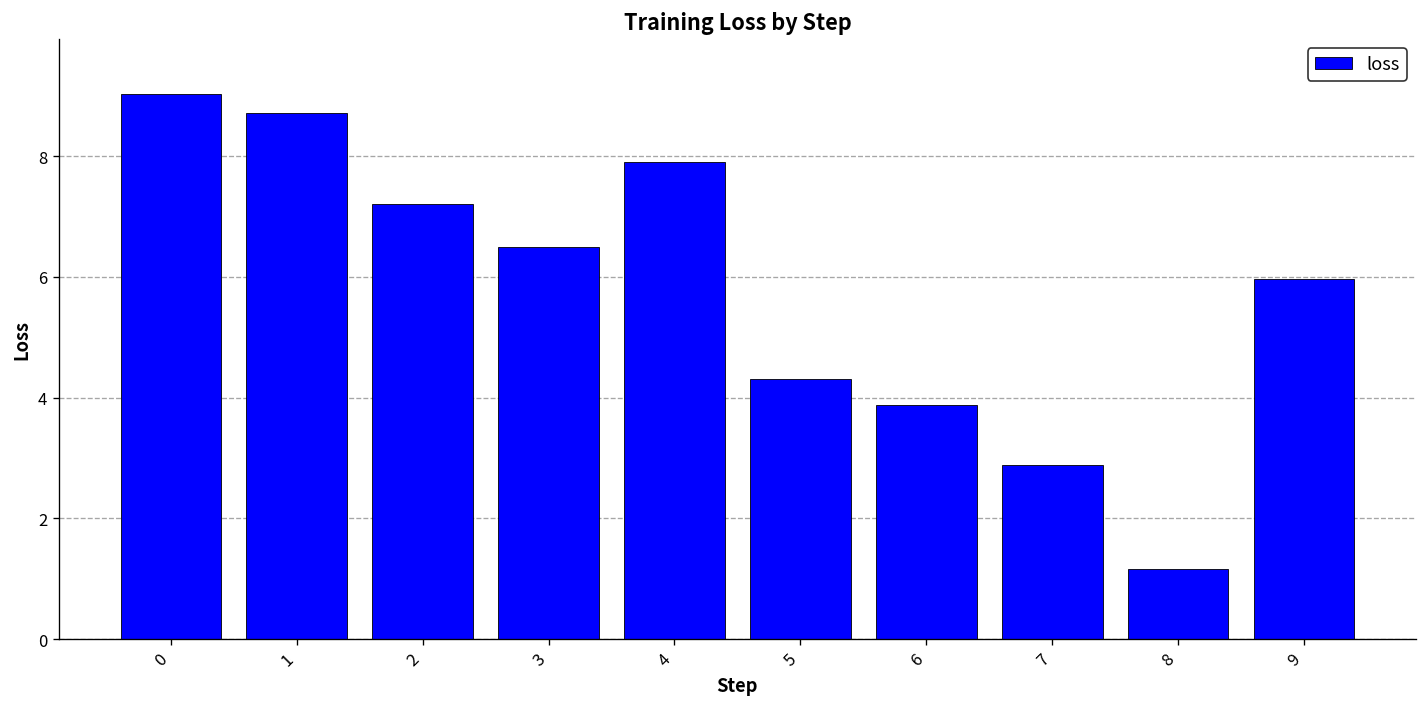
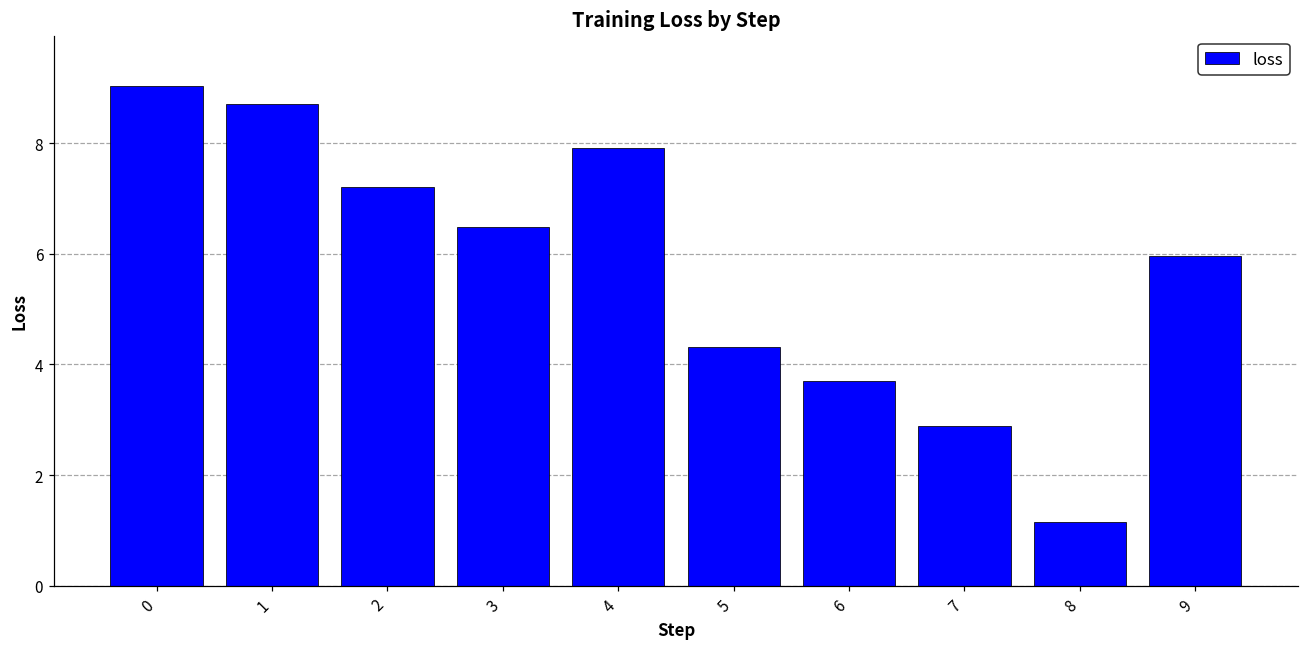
6: 3.9 -> 3.7
